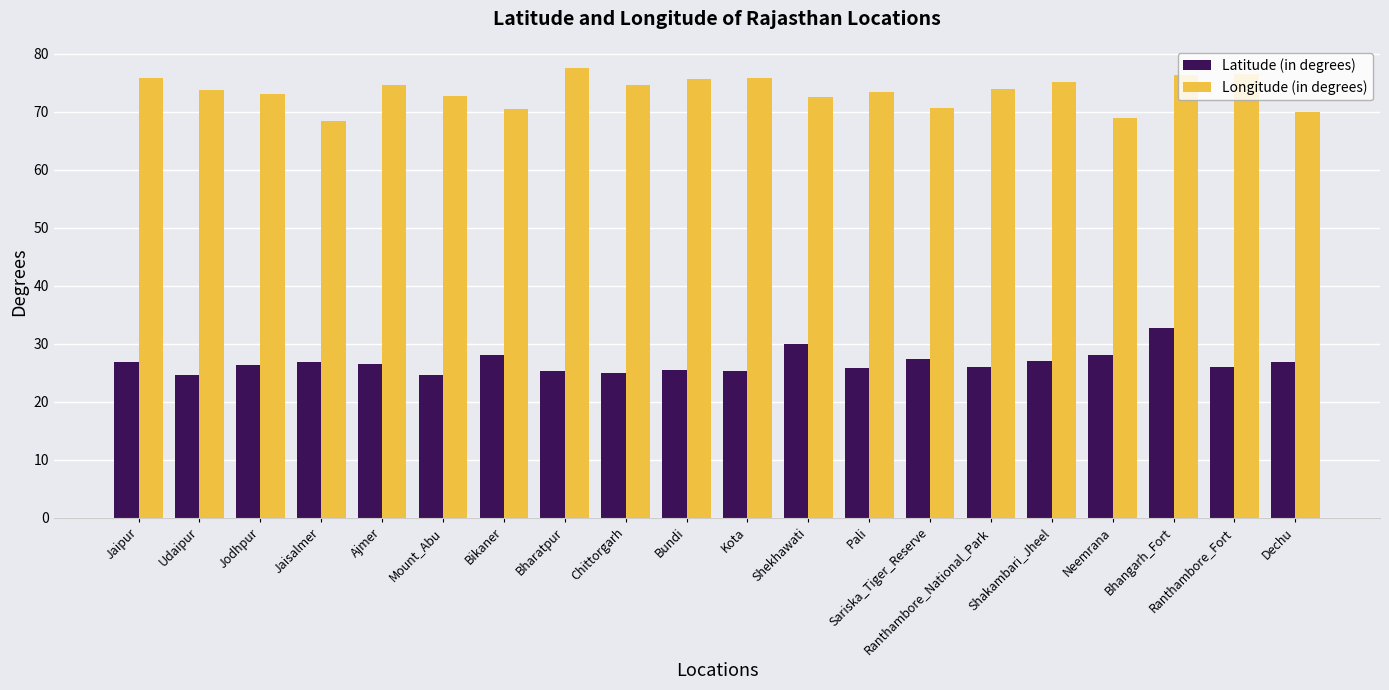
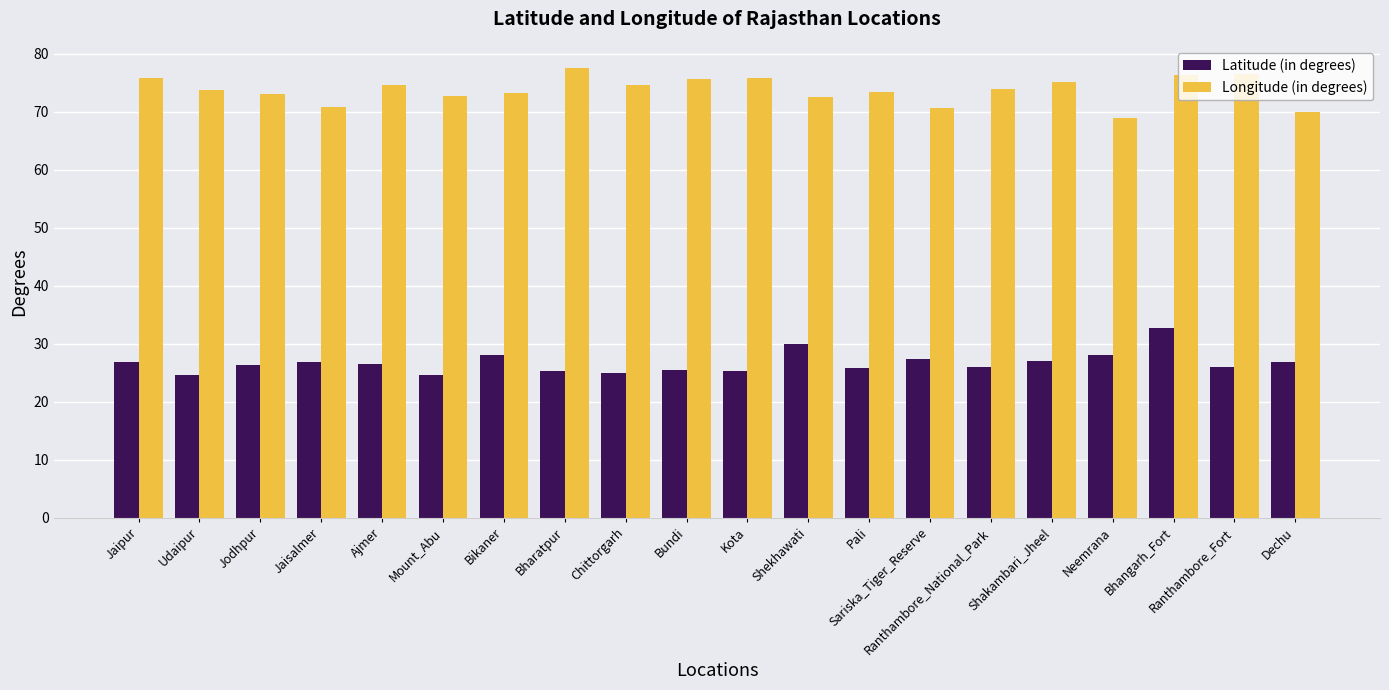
Longitude (in degrees), Jaisalmer: 68 -> 71
Longitude (in degrees), Bikaner: 71 -> 73
